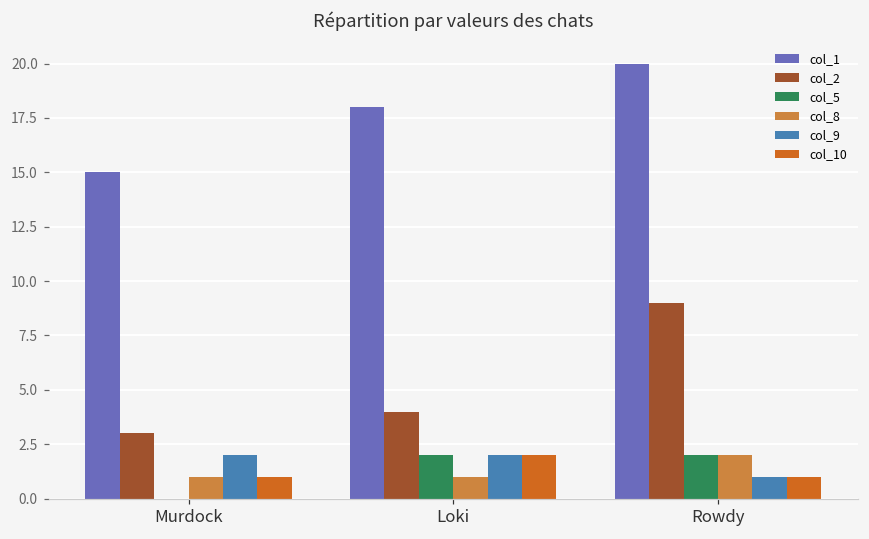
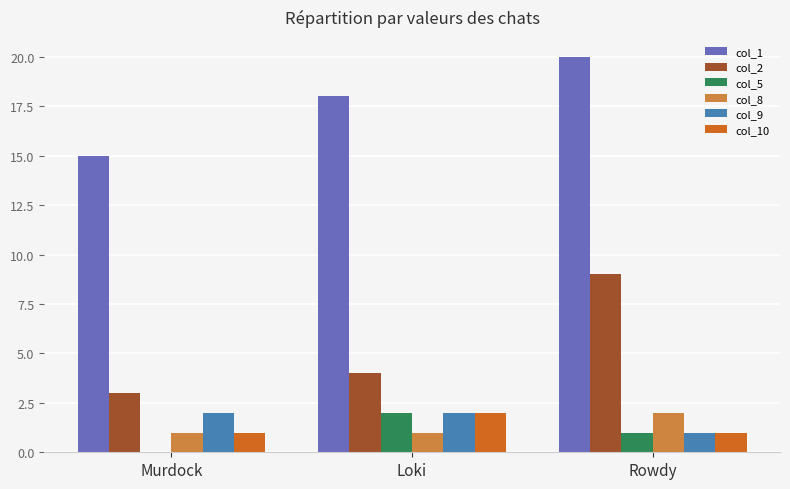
col_5, Rowdy: 2 -> 1
